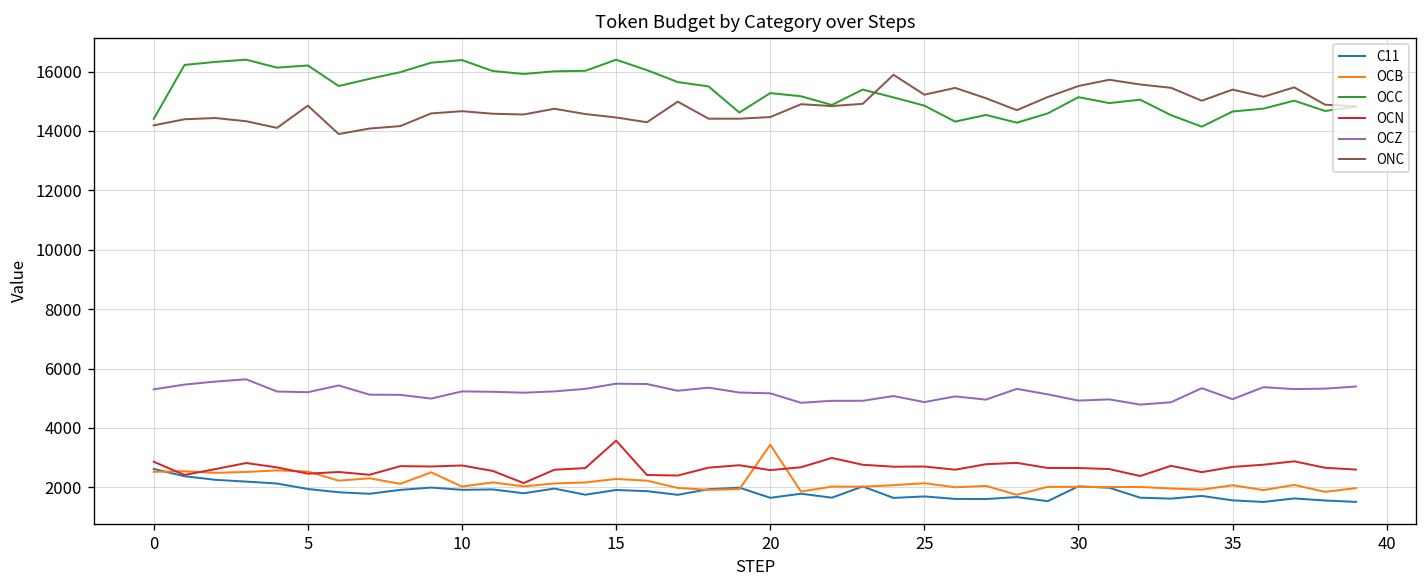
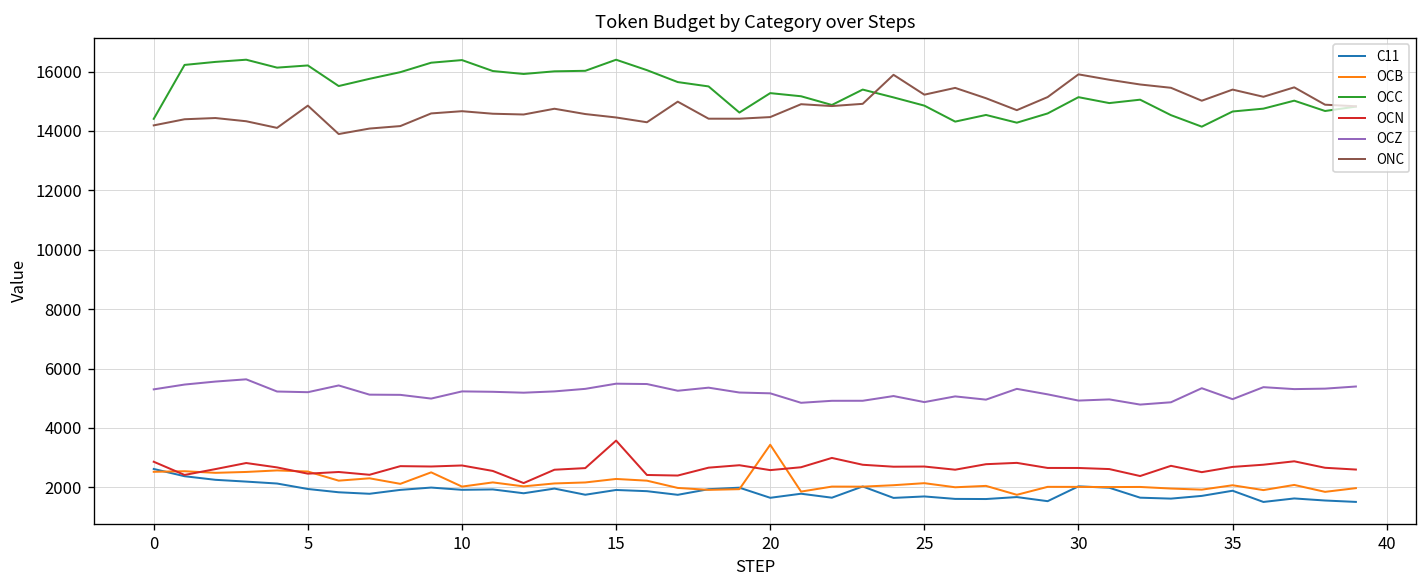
ONC, 30: 15500 -> 15900
C11, 35: 1600 -> 1900
